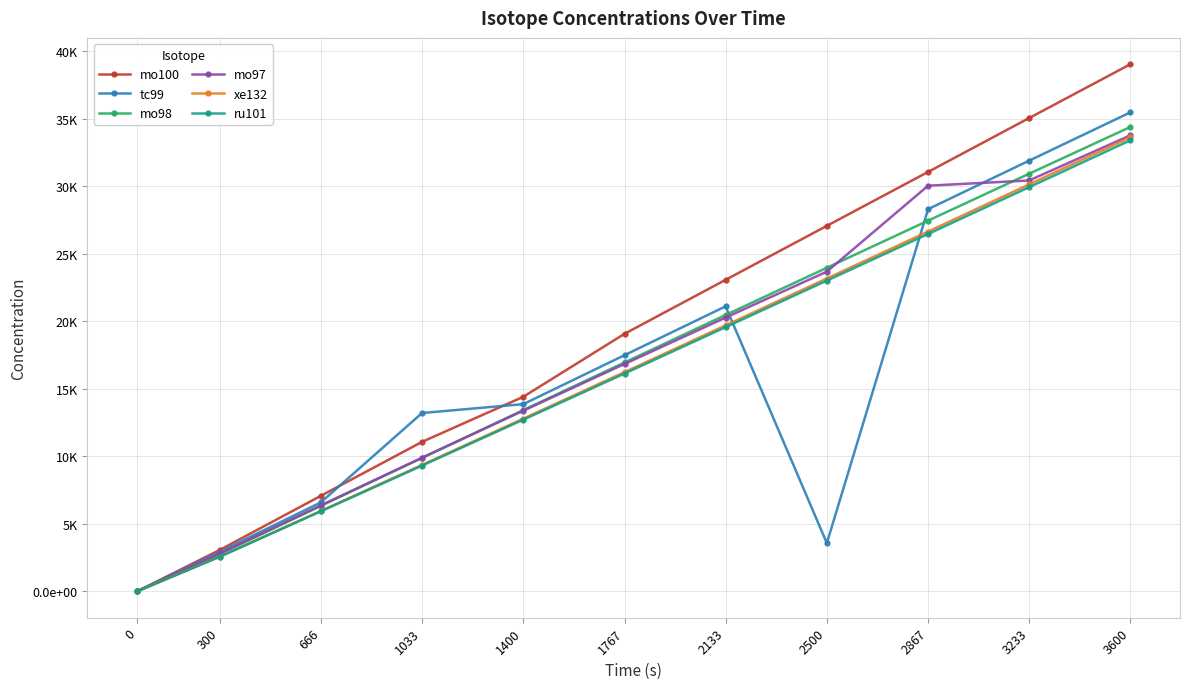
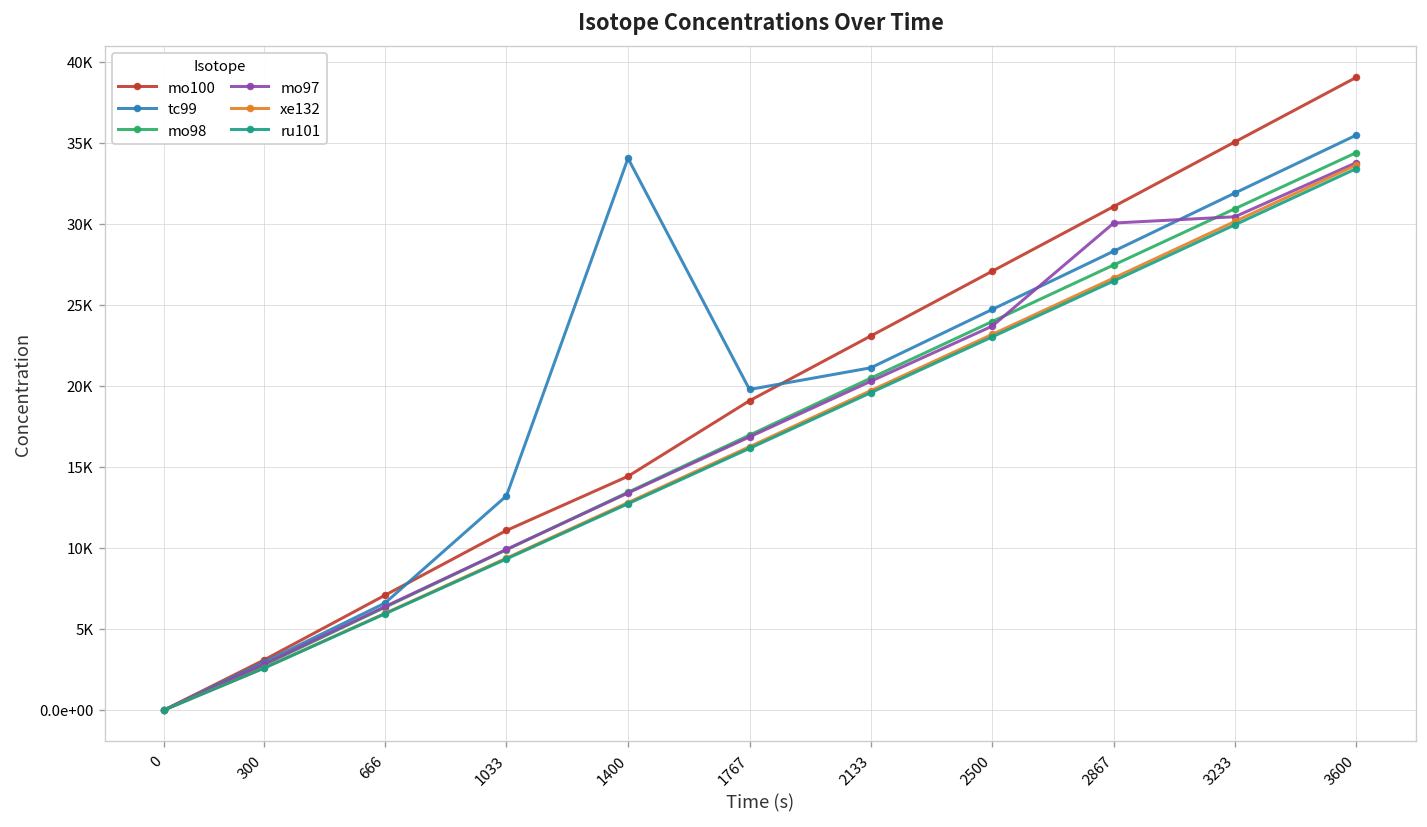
tc99, 1400: 13900 -> 34000
tc99, 1767: 17500 -> 19800
tc99, 2500: 3600 -> 24700
